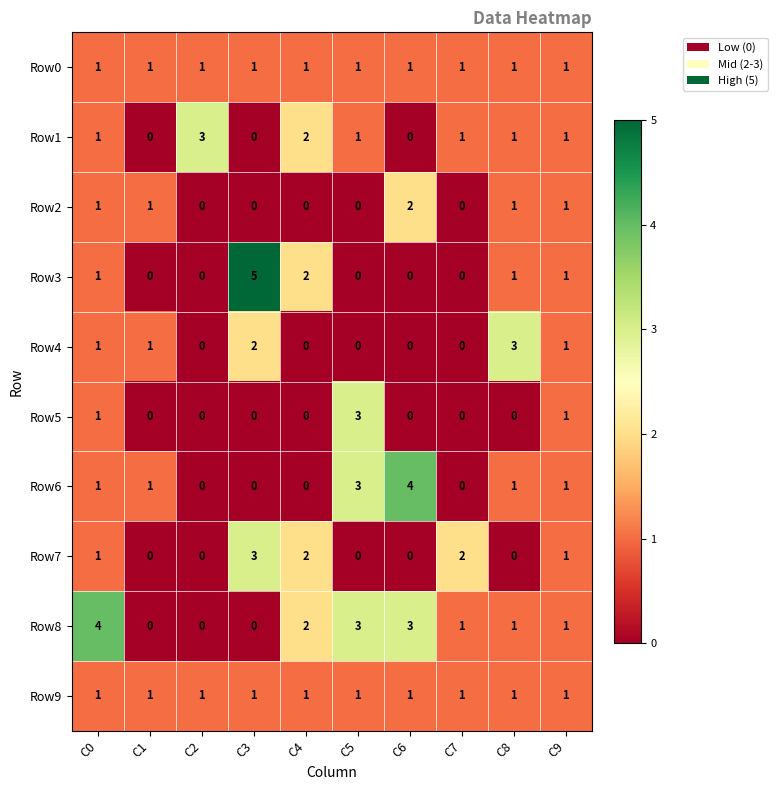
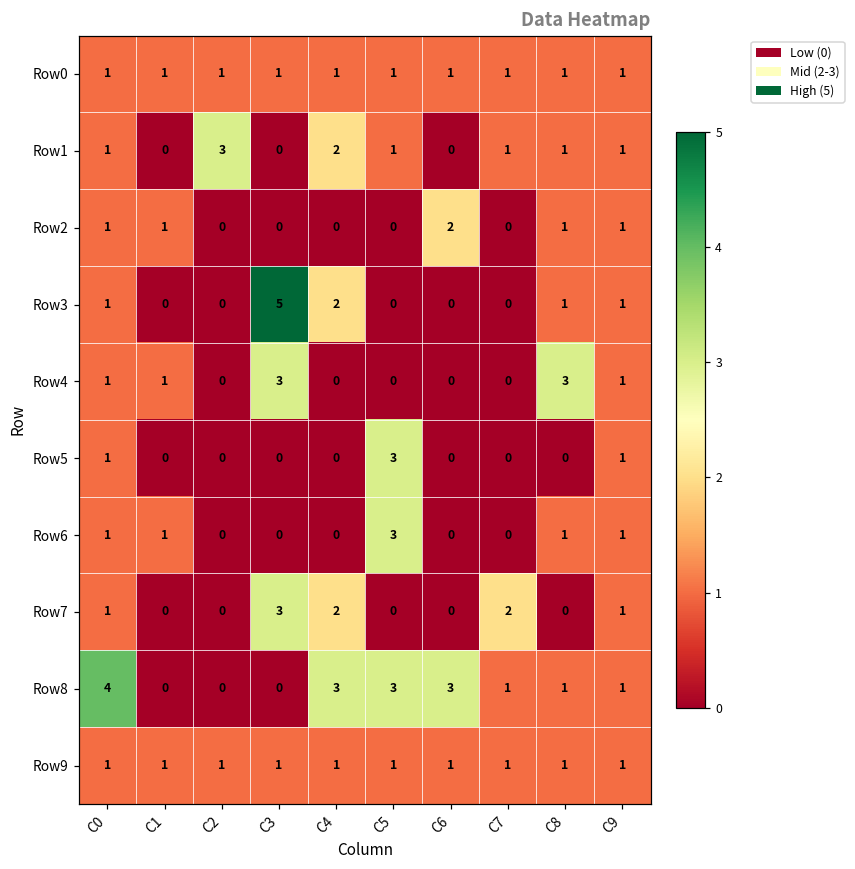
Row4, C3: 2 -> 3
Row6, C6: 4 -> 0
Row8, C4: 2 -> 3
